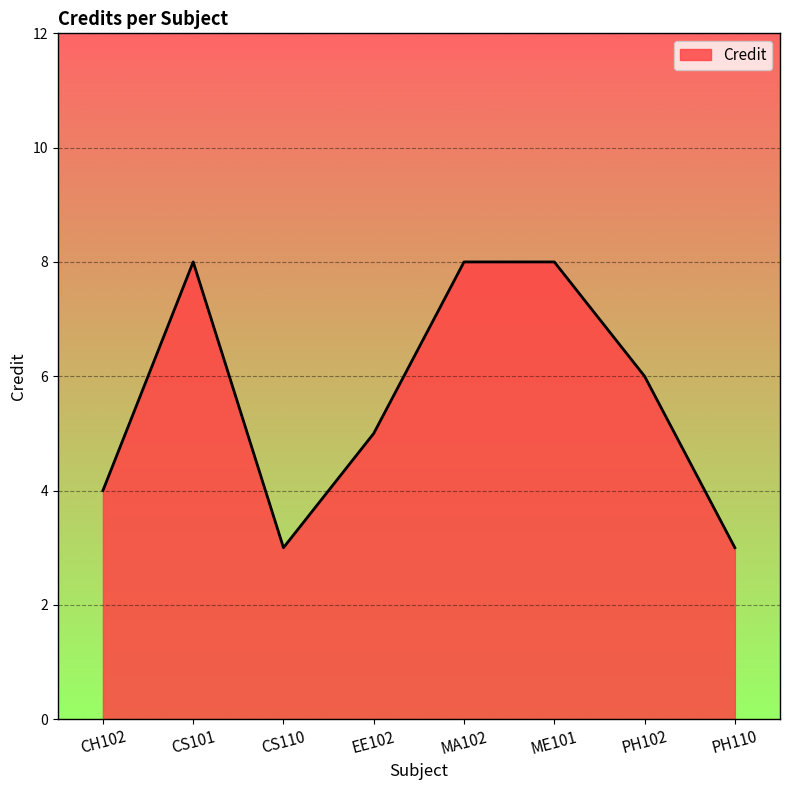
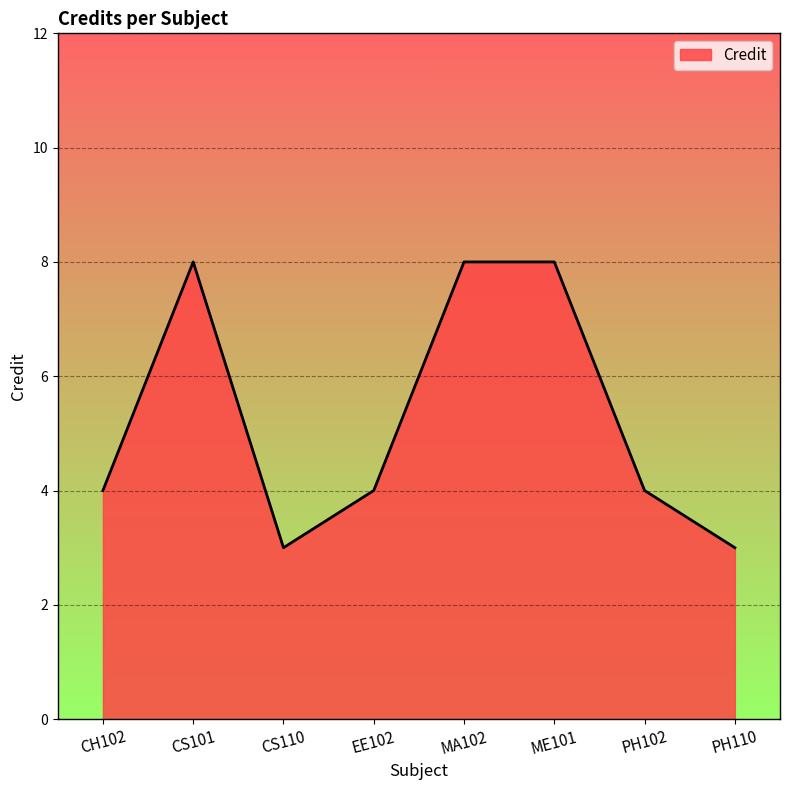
EE102: 5 -> 4
PH102: 6 -> 4
